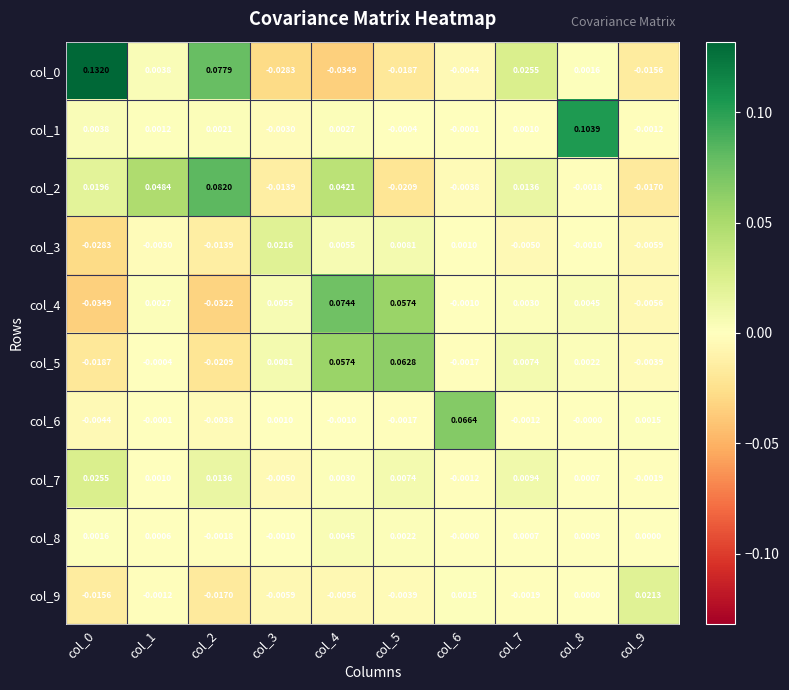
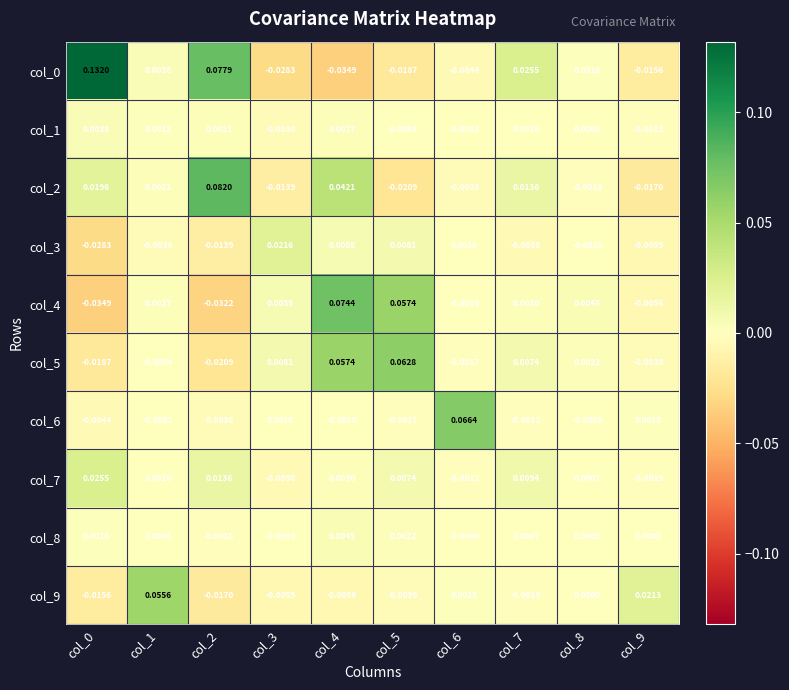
col_1, col_8: 0.1039 -> 0.0006
col_2, col_1: 0.0484 -> 0.0021
col_9, col_1: -0.0012 -> 0.0556
